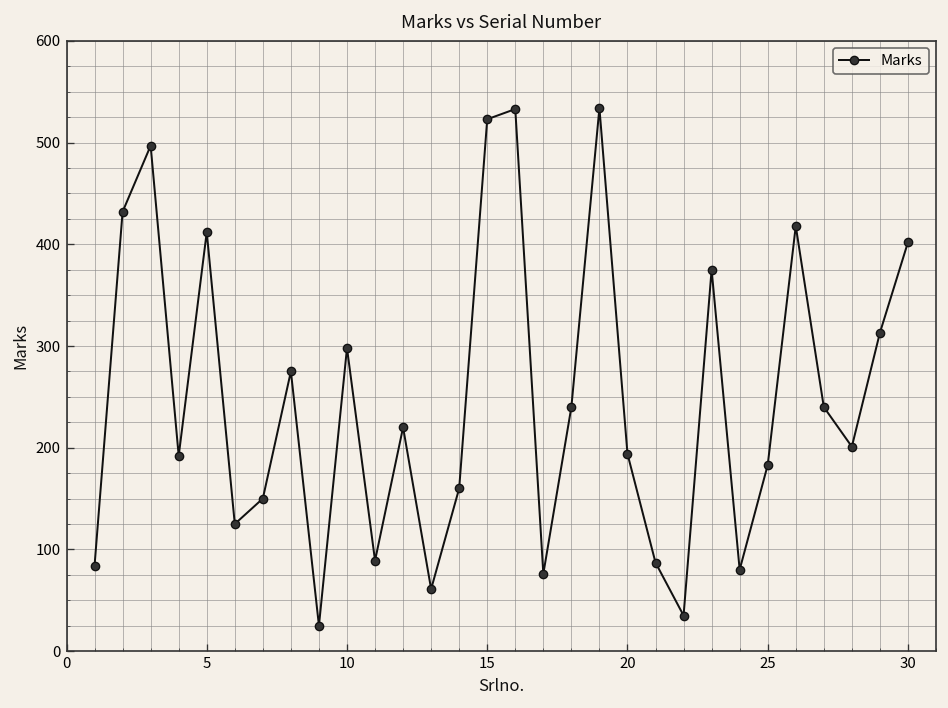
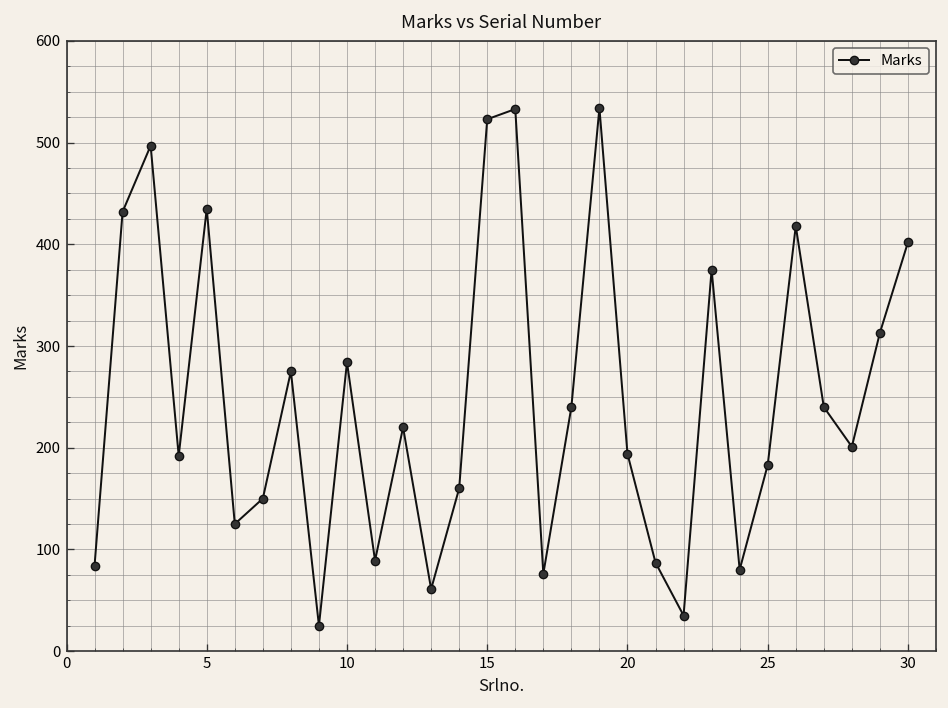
5: 410 -> 440
10: 300 -> 280
